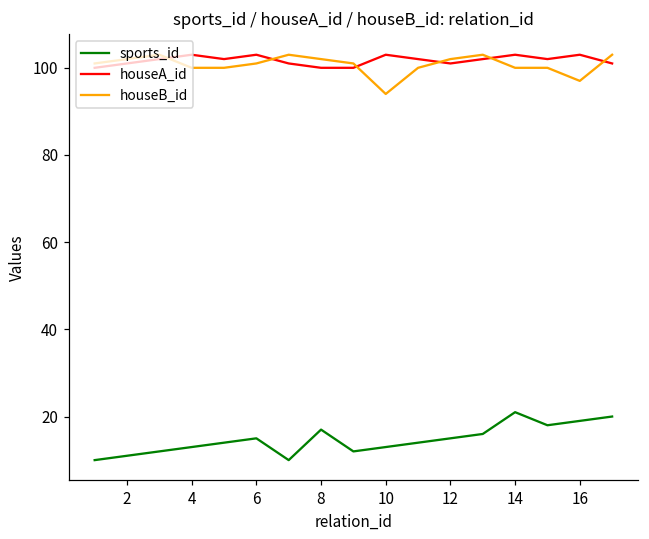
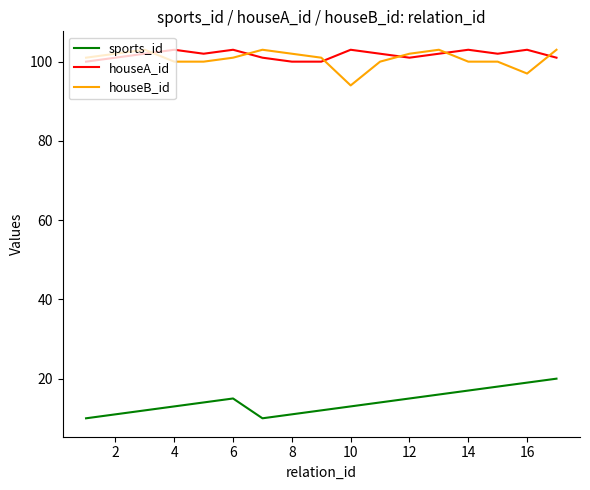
sports_id, 8: 17 -> 11
sports_id, 14: 21 -> 17
